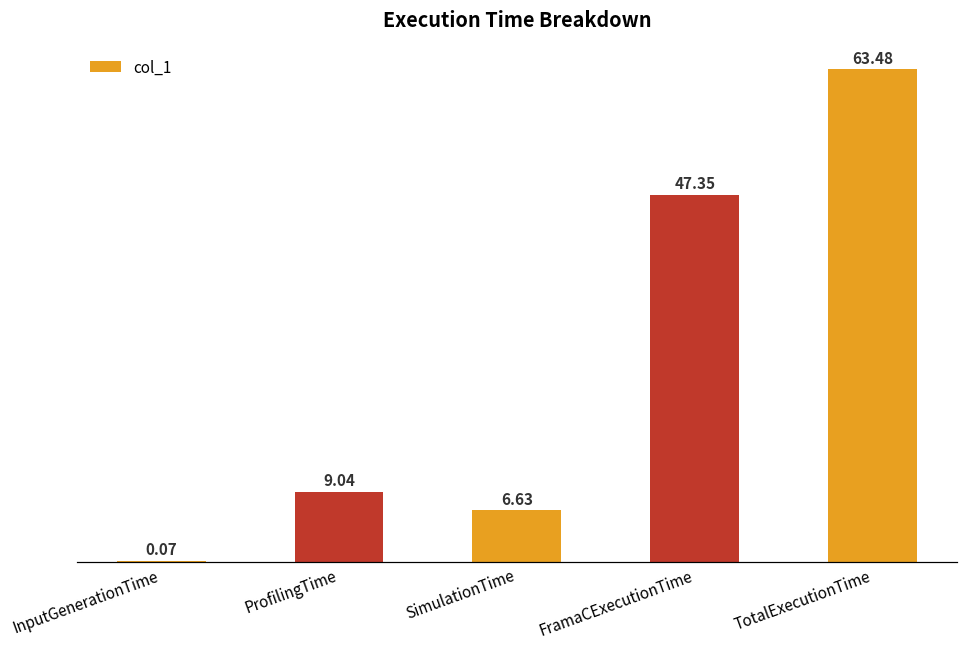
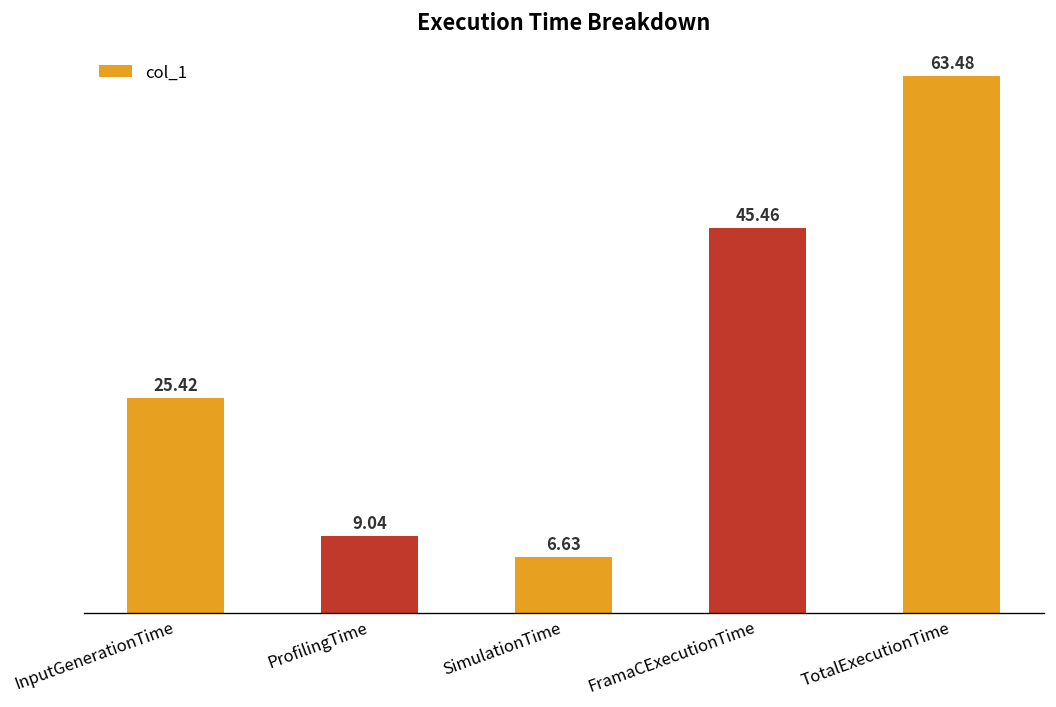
InputGenerationTime: 0.07 -> 25.42
FramaCExecutionTime: 47.35 -> 45.46
